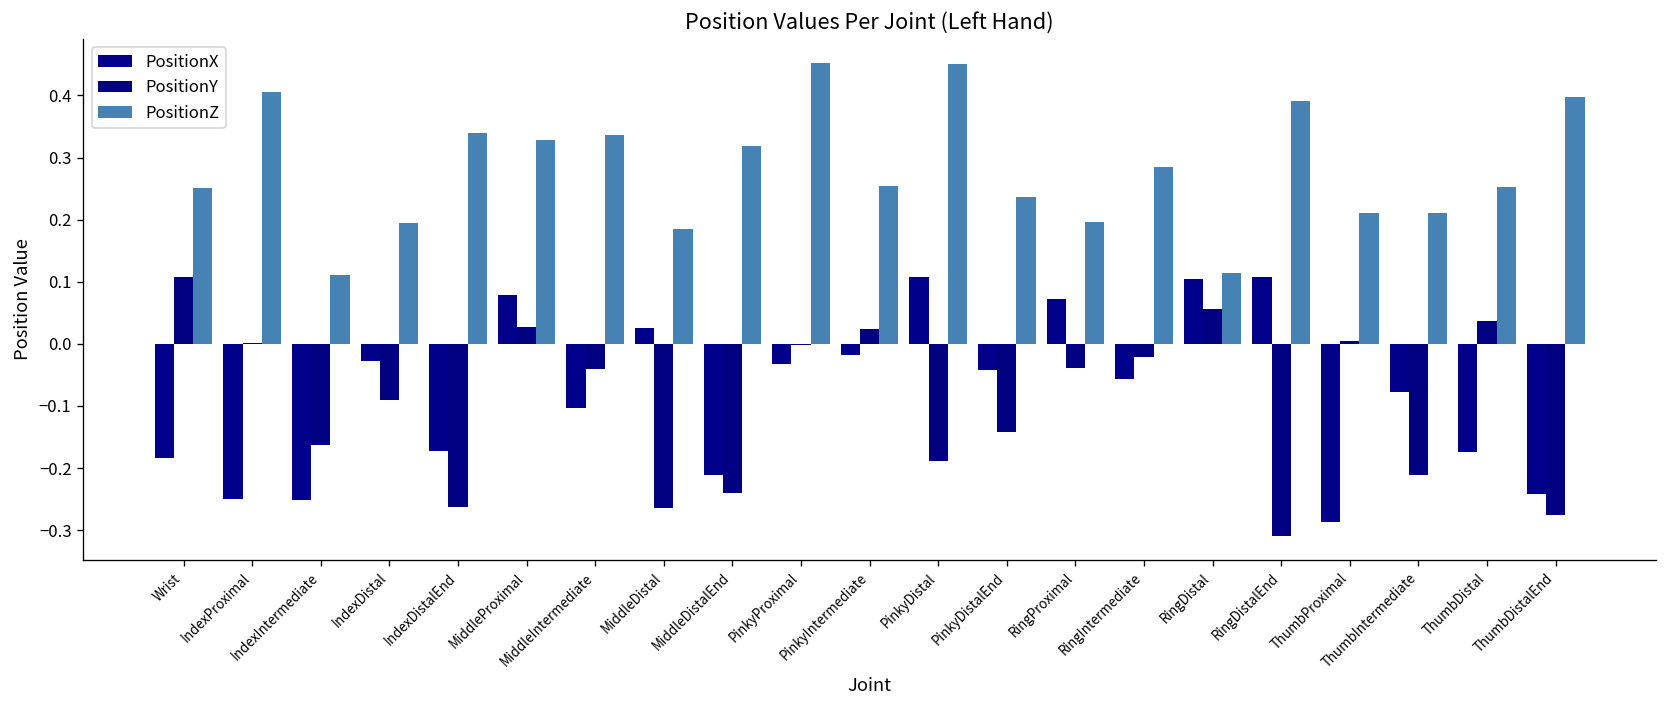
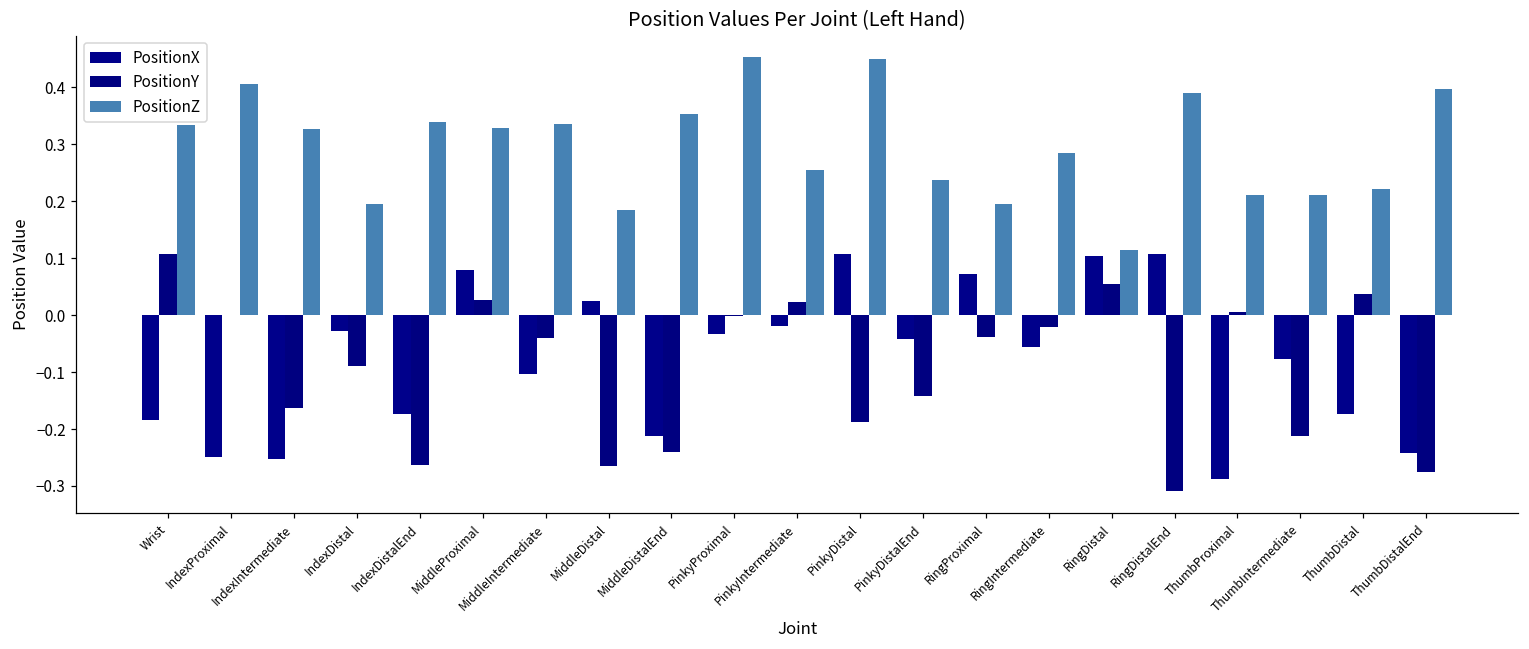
PositionZ, Wrist: 0.25 -> 0.33
PositionZ, IndexIntermediate: 0.11 -> 0.33
PositionZ, MiddleDistalEnd: 0.32 -> 0.35
PositionZ, ThumbDistal: 0.25 -> 0.22
